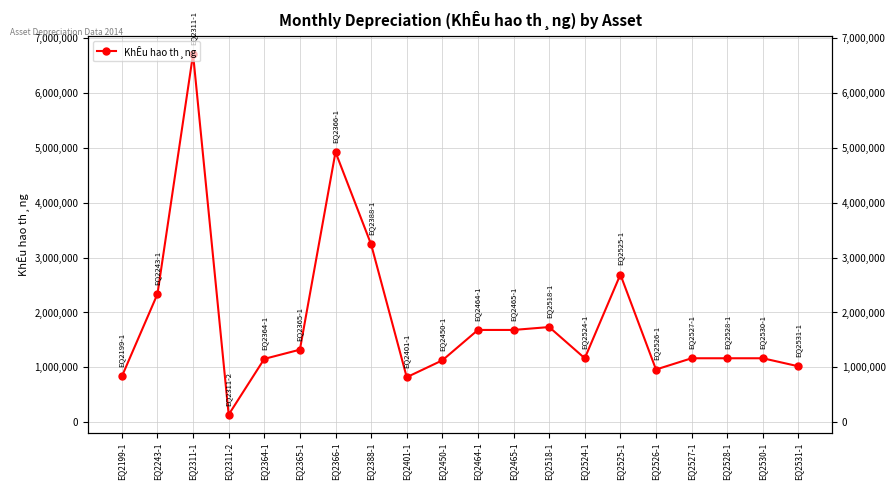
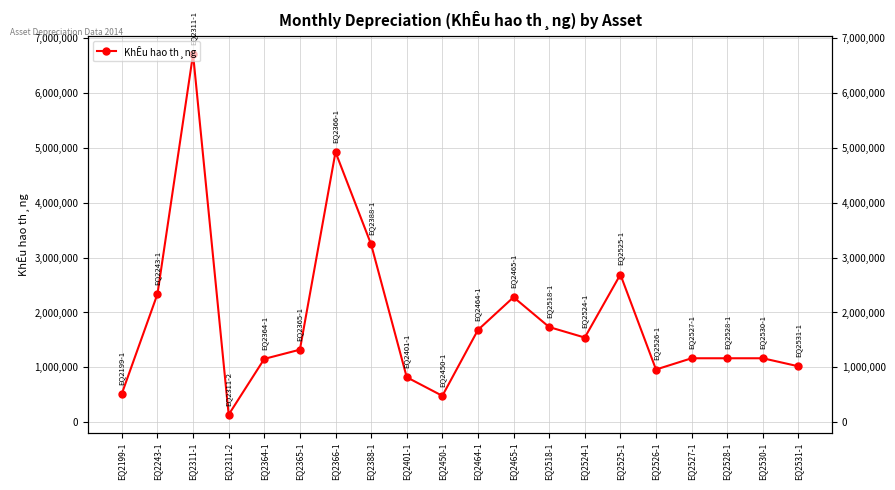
EQ2199-1: 800,000 -> 500,000
EQ2450-1: 1,100,000 -> 500,000
EQ2465-1: 1,700,000 -> 2,300,000
EQ2524-1: 1,200,000 -> 1,500,000
